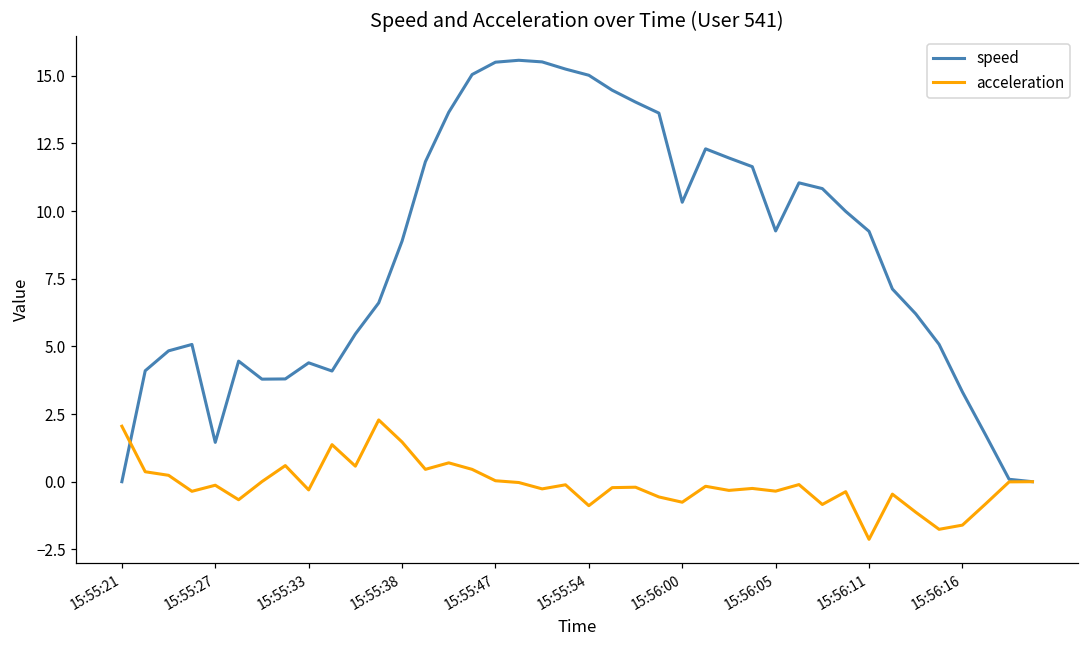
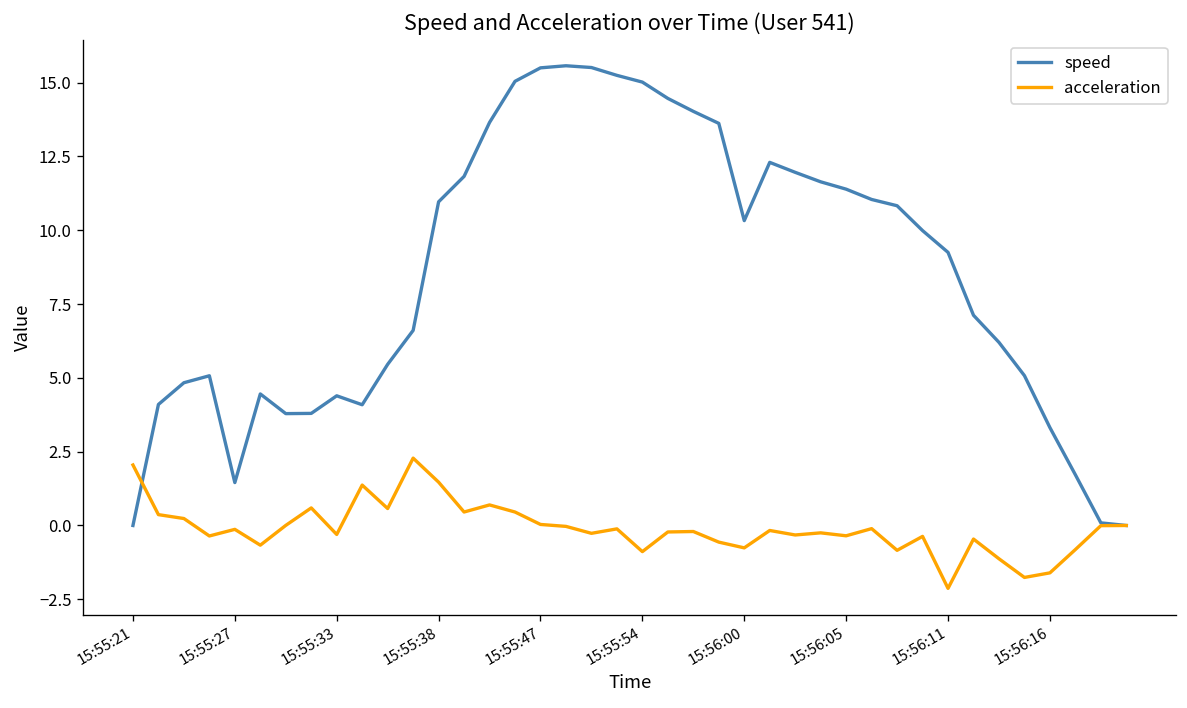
speed, 15:55:38: 8.9 -> 11.0
speed, 15:56:05: 9.3 -> 11.4
